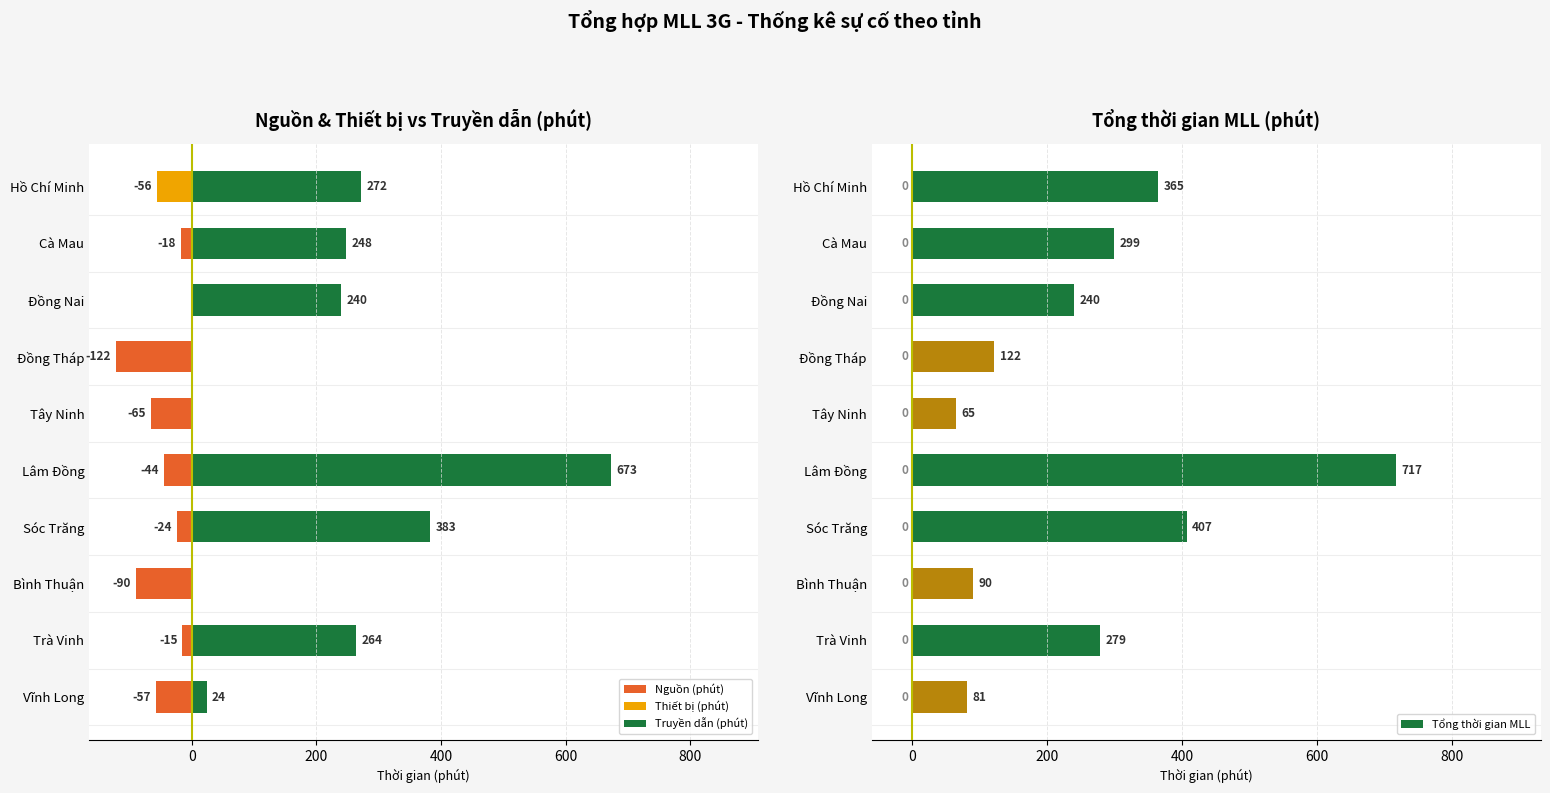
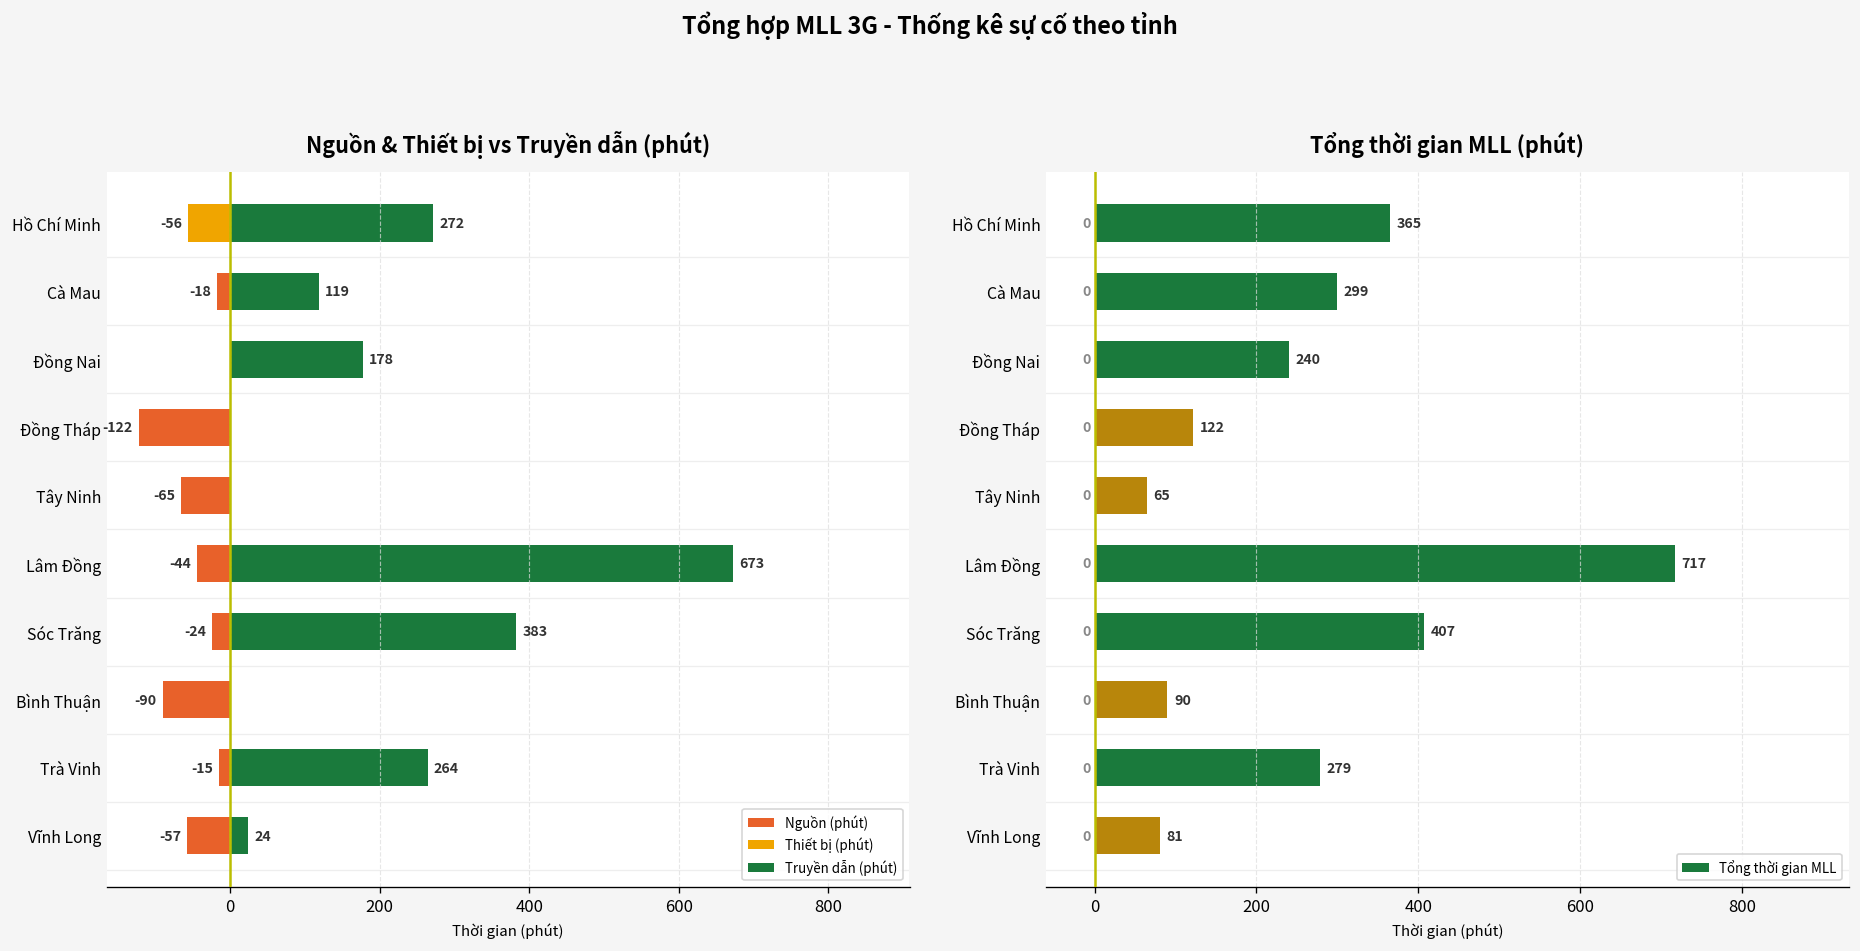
Nguồn & Thiết bị vs Truyền dẫn (phút), Truyền dẫn (phút), Cà Mau: 248 -> 119
Nguồn & Thiết bị vs Truyền dẫn (phút), Truyền dẫn (phút), Đồng Nai: 240 -> 178
